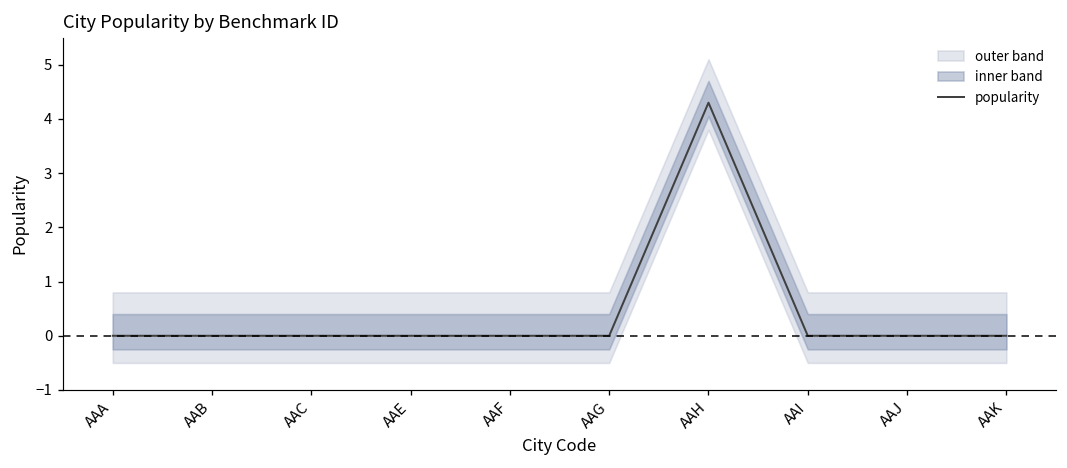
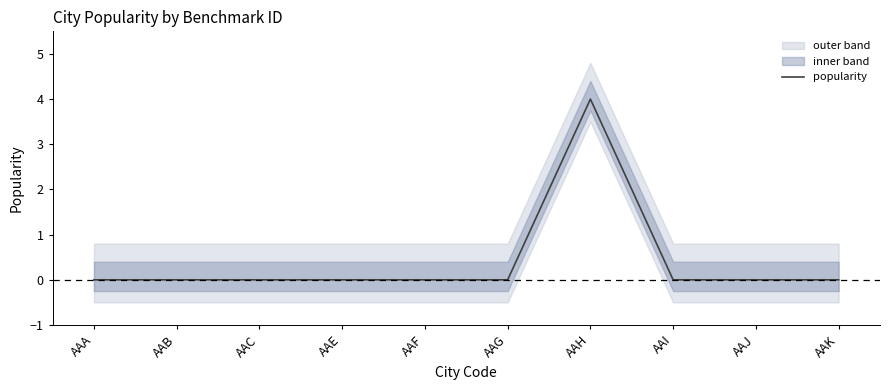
popularity, AAH: 4.3 -> 4.0
